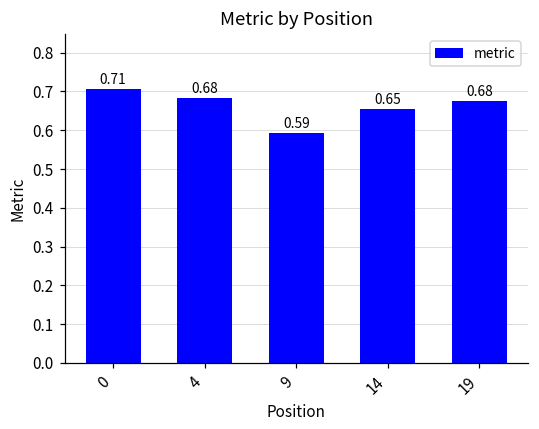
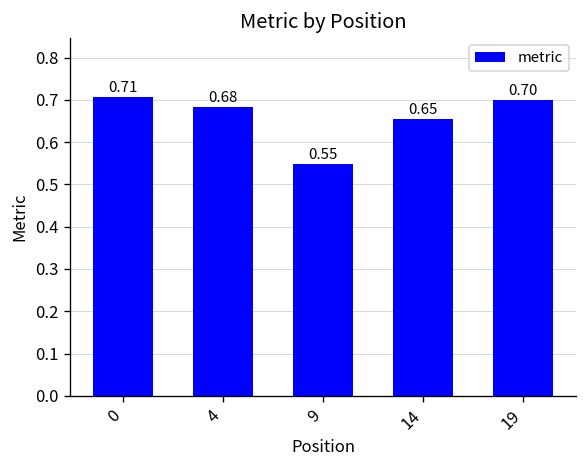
9: 0.59 -> 0.55
19: 0.68 -> 0.70
